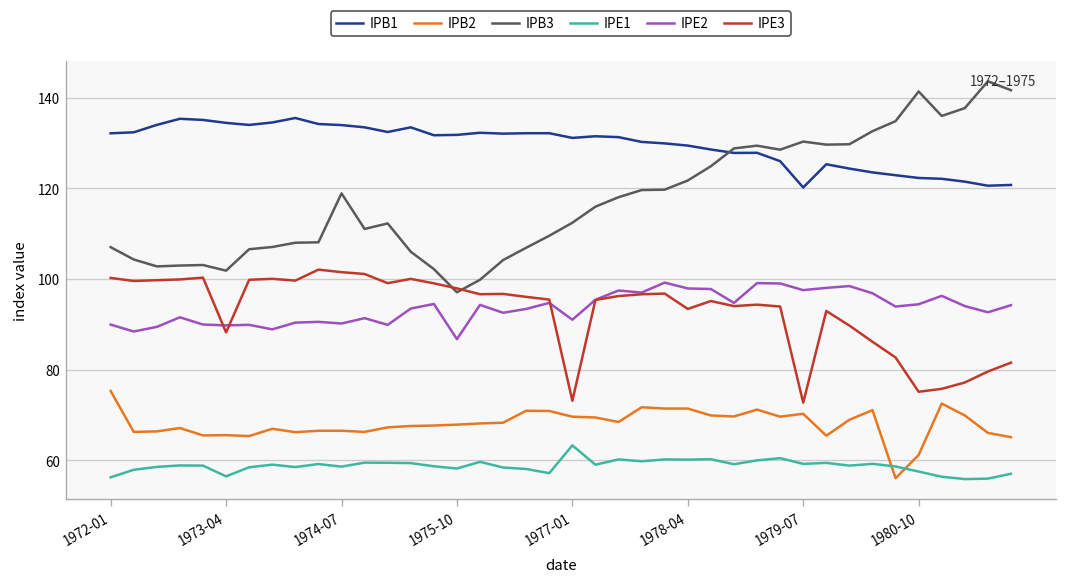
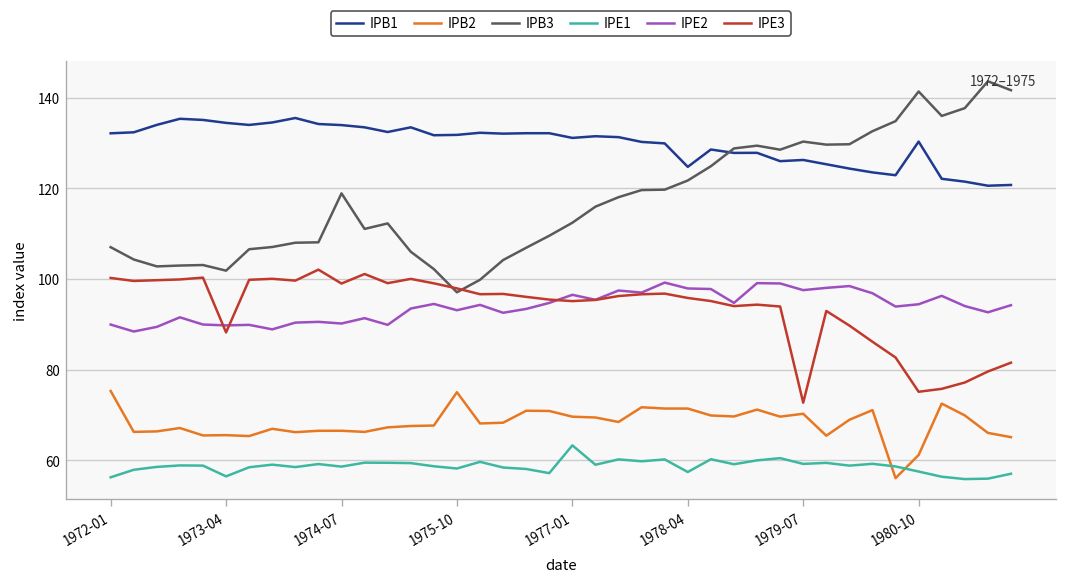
IPE3, 1974-07: 102 -> 99
IPB2, 1975-10: 68 -> 75
IPE2, 1975-10: 87 -> 93
IPE2, 1977-01: 91 -> 97
IPE3, 1977-01: 73 -> 95
IPB1, 1978-04: 129 -> 125
IPE1, 1978-04: 60 -> 57
IPE3, 1978-04: 93 -> 96
IPB1, 1979-07: 120 -> 126
IPB1, 1980-10: 122 -> 130
